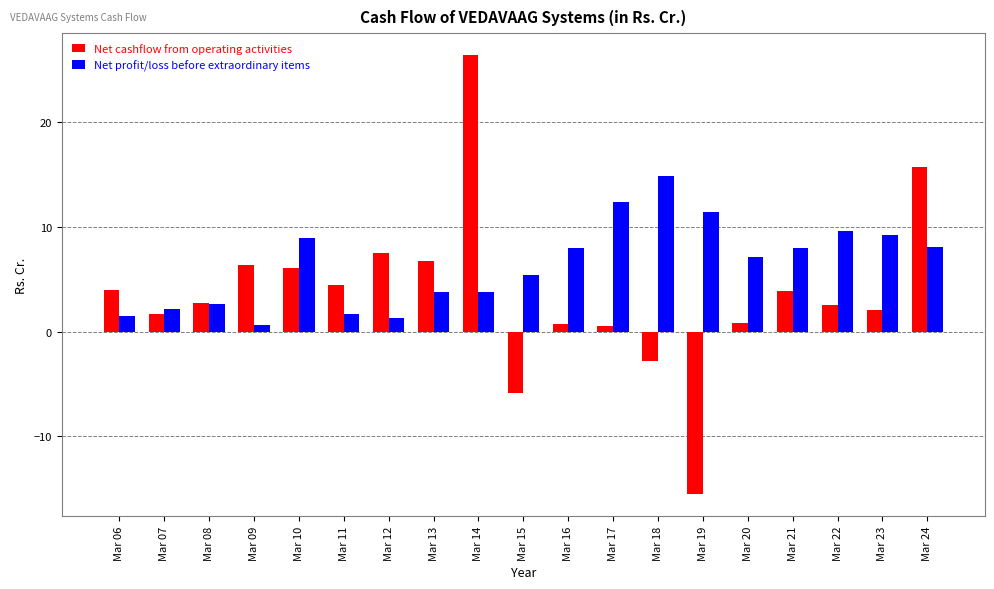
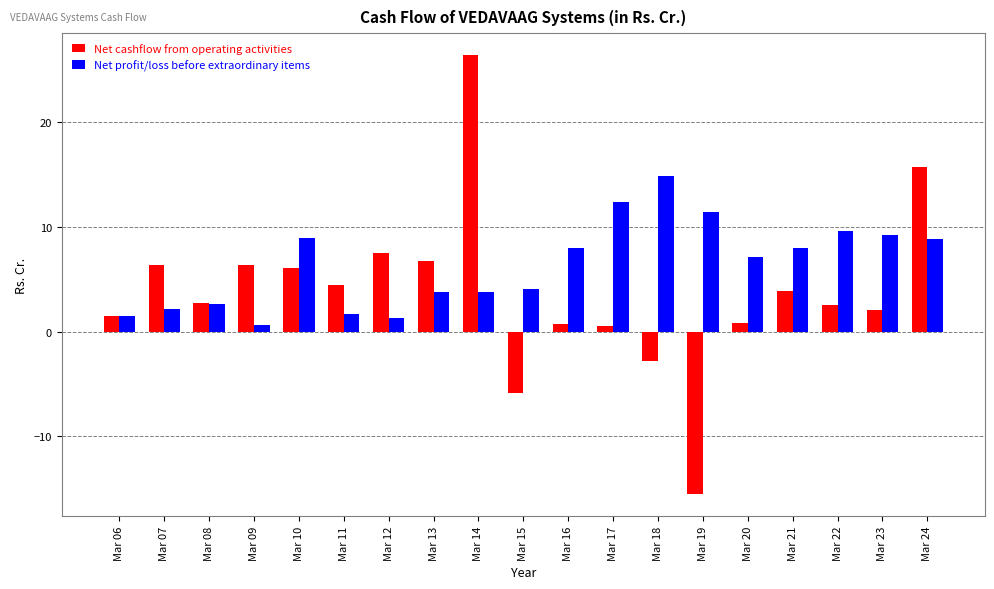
Net cashflow from operating activities, Mar 06: 3.9 -> 1.5
Net cashflow from operating activities, Mar 07: 1.7 -> 6.4
Net profit/loss before extraordinary items, Mar 15: 5.4 -> 4.0
Net profit/loss before extraordinary items, Mar 24: 8.1 -> 8.9
